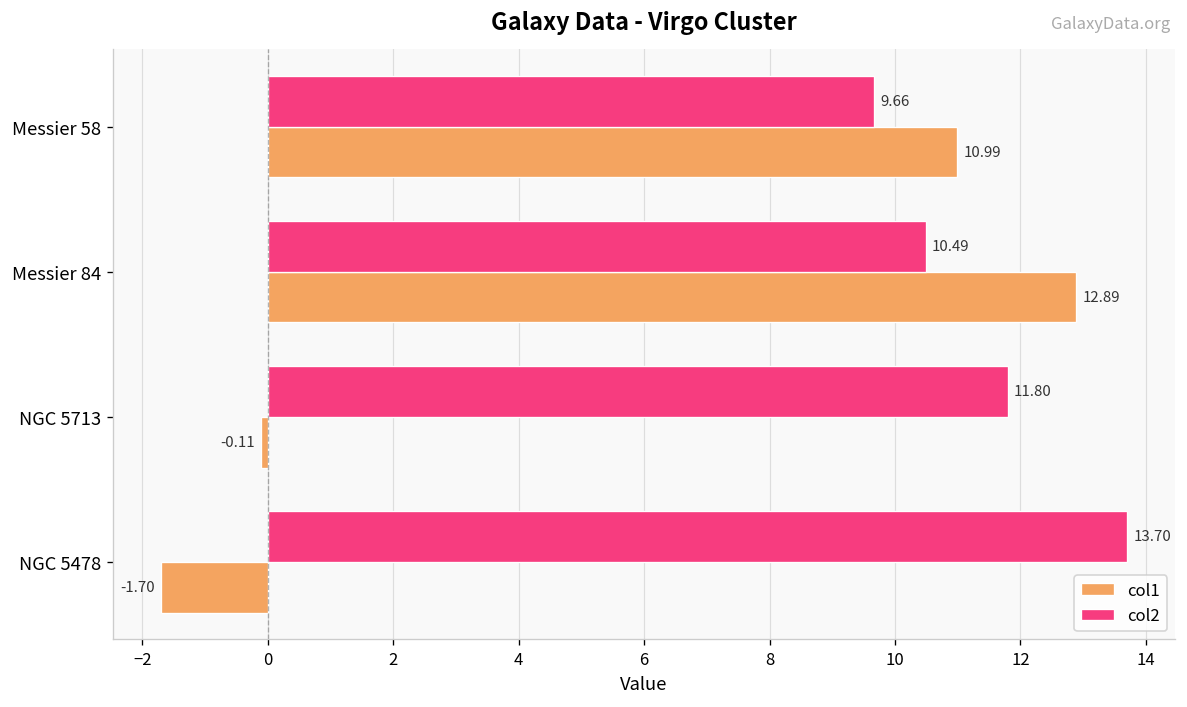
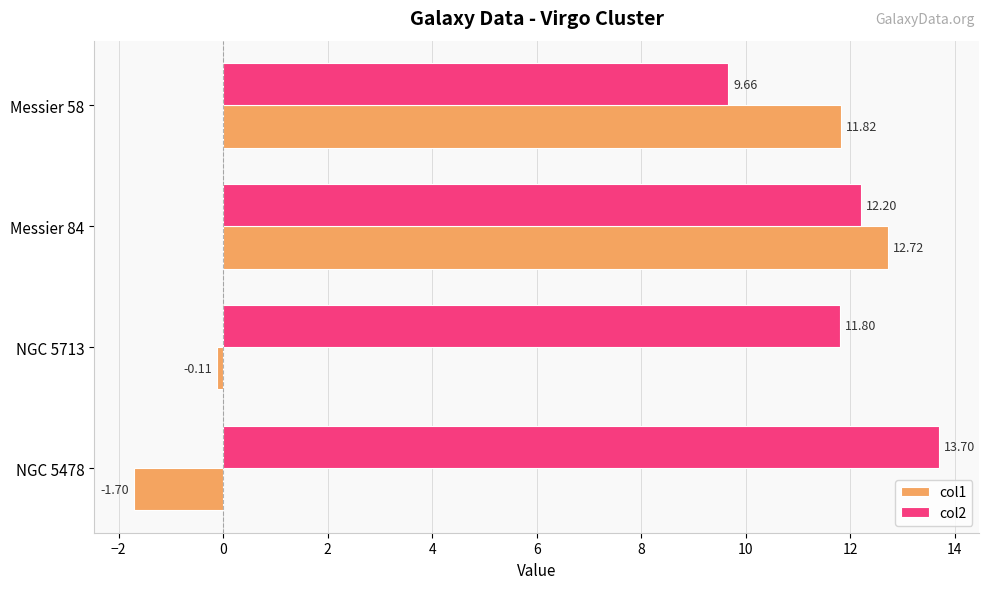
col1, Messier 58: 10.99 -> 11.82
col2, Messier 84: 10.49 -> 12.20
col1, Messier 84: 12.89 -> 12.72
